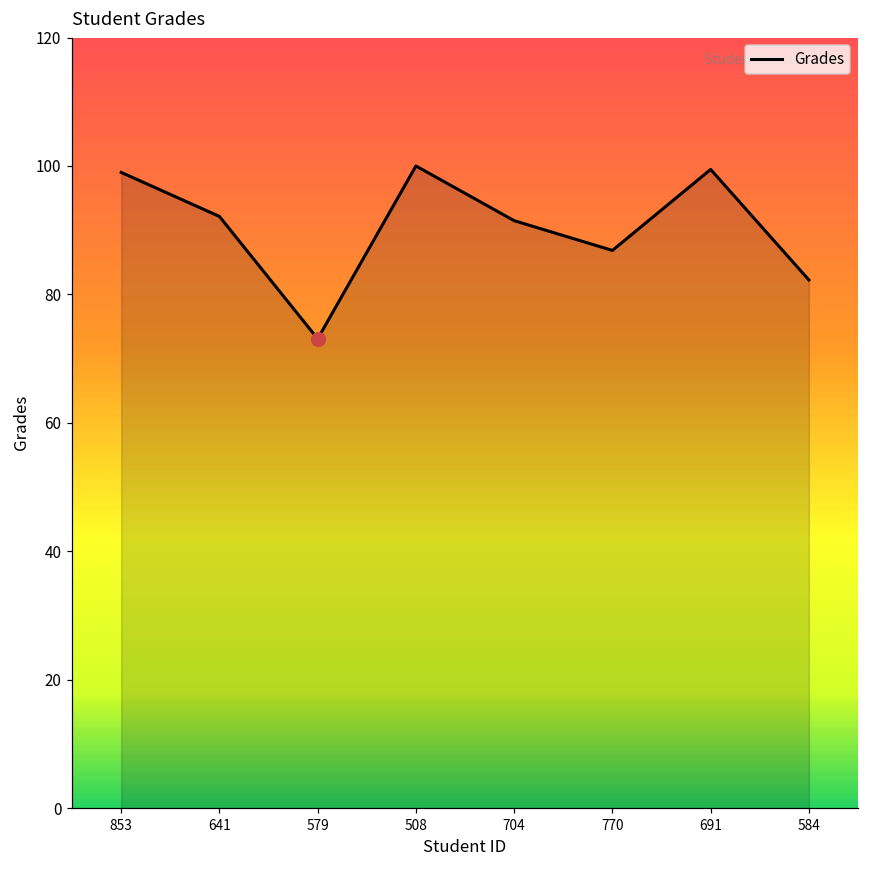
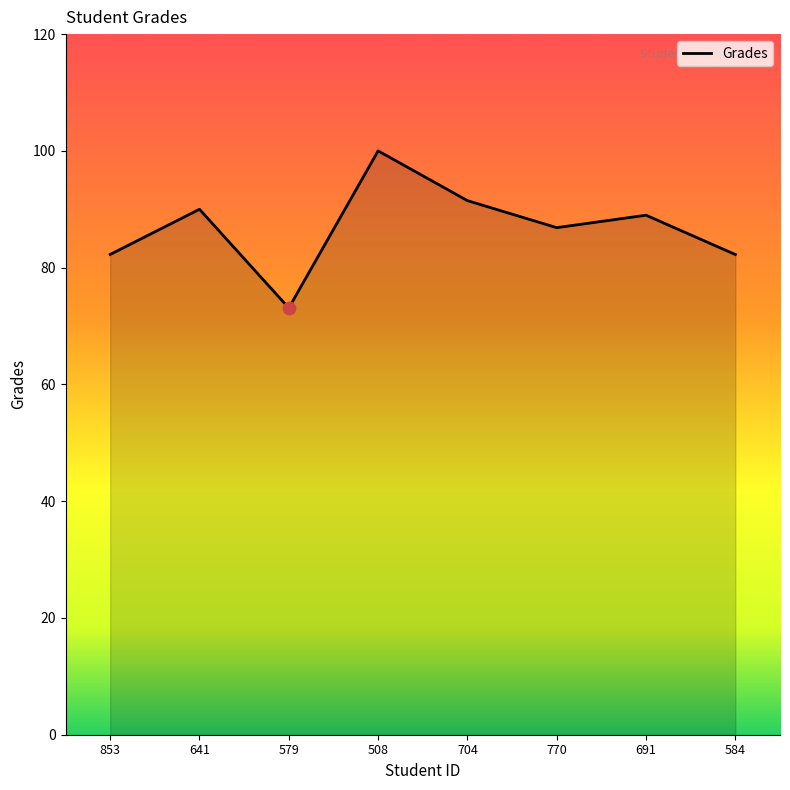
Grades, 853: 99 -> 82
Grades, 641: 92 -> 90
Grades, 691: 99 -> 89
